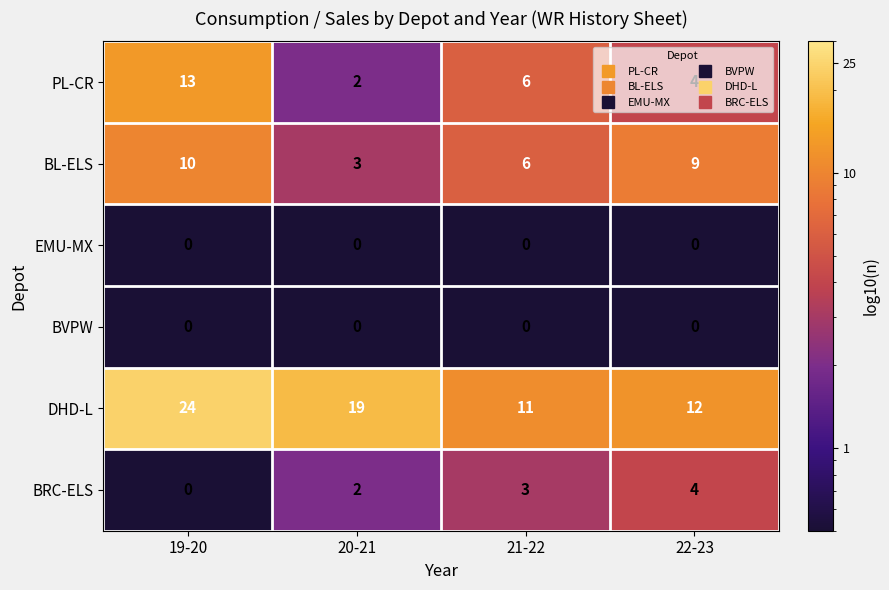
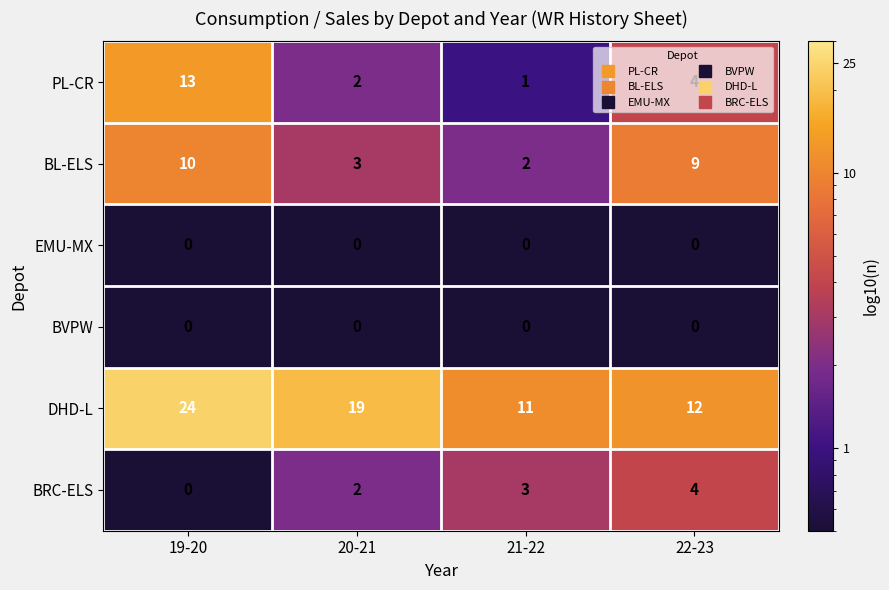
PL-CR, 21-22: 6 -> 1
BL-ELS, 21-22: 6 -> 2
